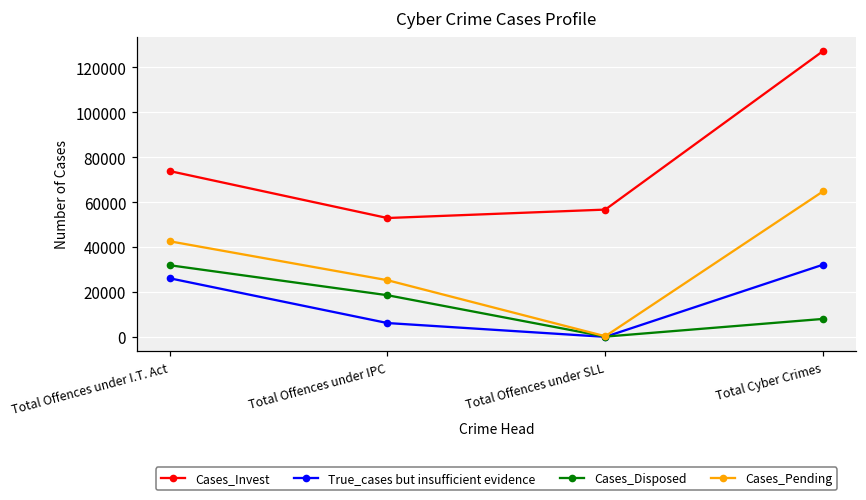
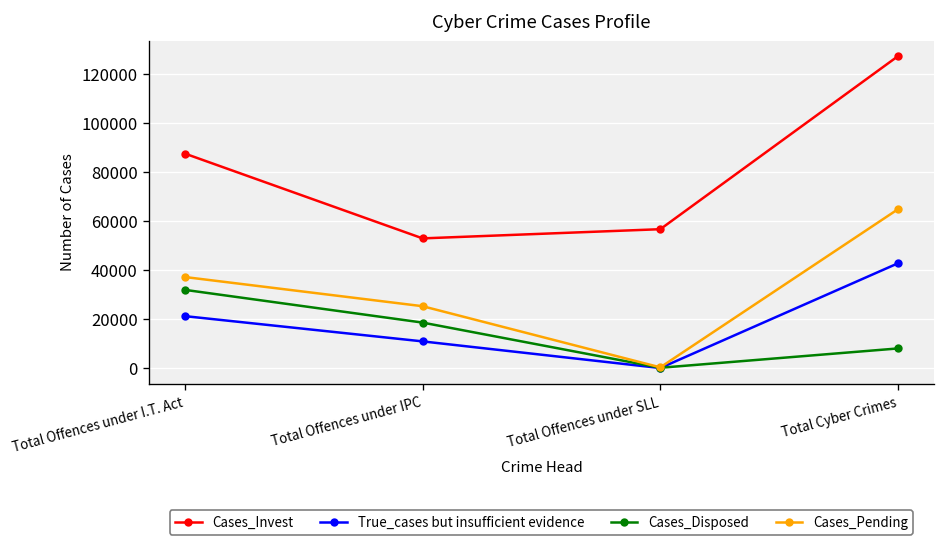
Cases_Invest, Total Offences under I.T. Act: 74000 -> 88000
True_cases but insufficient evidence, Total Offences under I.T. Act: 26000 -> 21000
Cases_Pending, Total Offences under I.T. Act: 43000 -> 37000
True_cases but insufficient evidence, Total Offences under IPC: 6000 -> 11000
True_cases but insufficient evidence, Total Cyber Crimes: 32000 -> 43000
